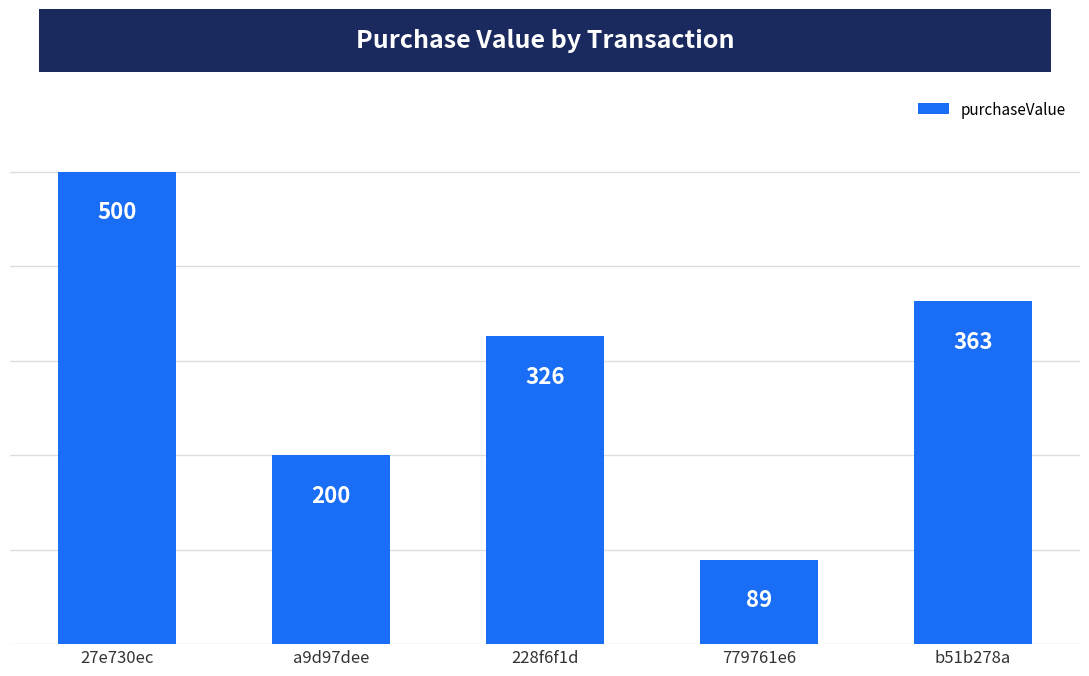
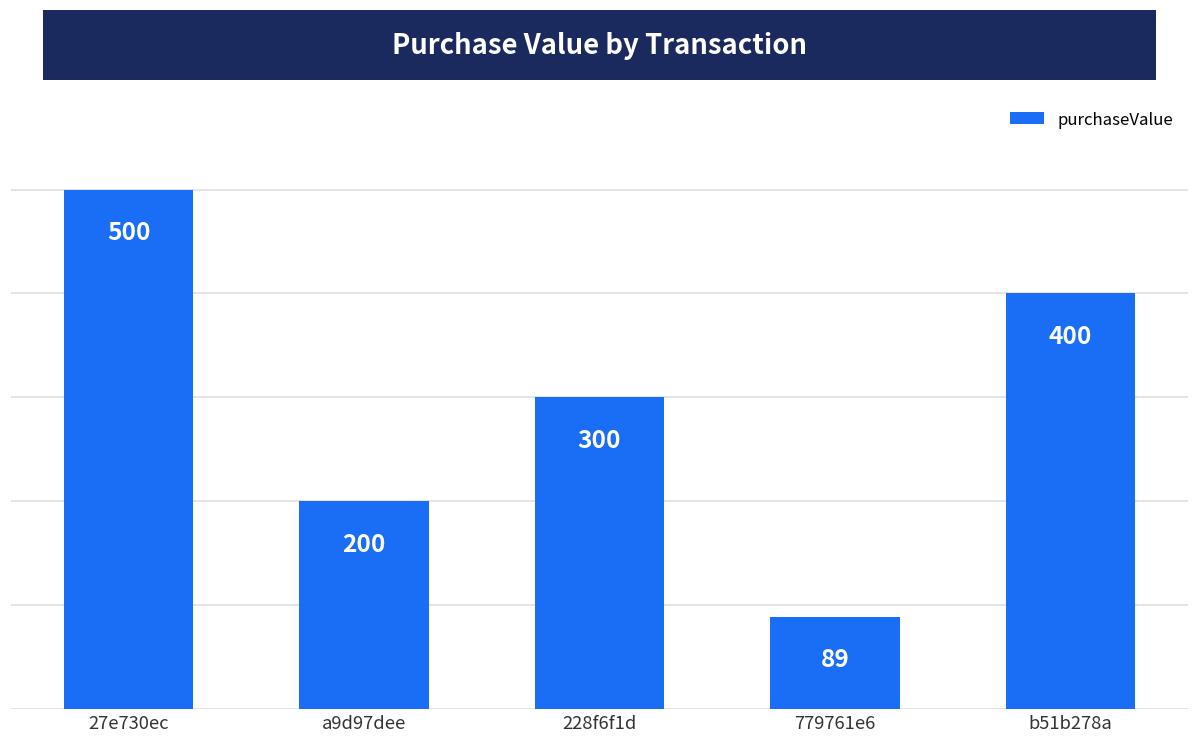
228f6f1d: 326 -> 300
b51b278a: 363 -> 400
